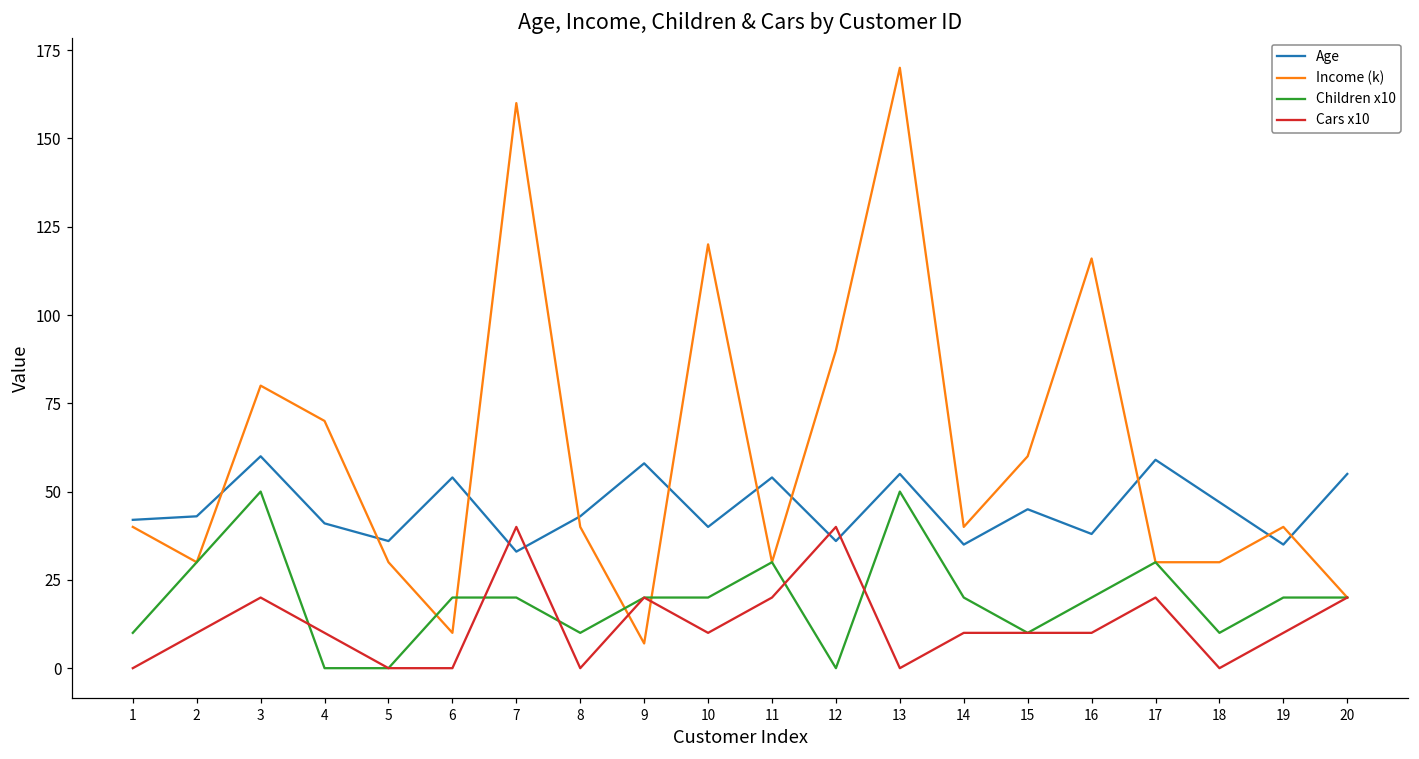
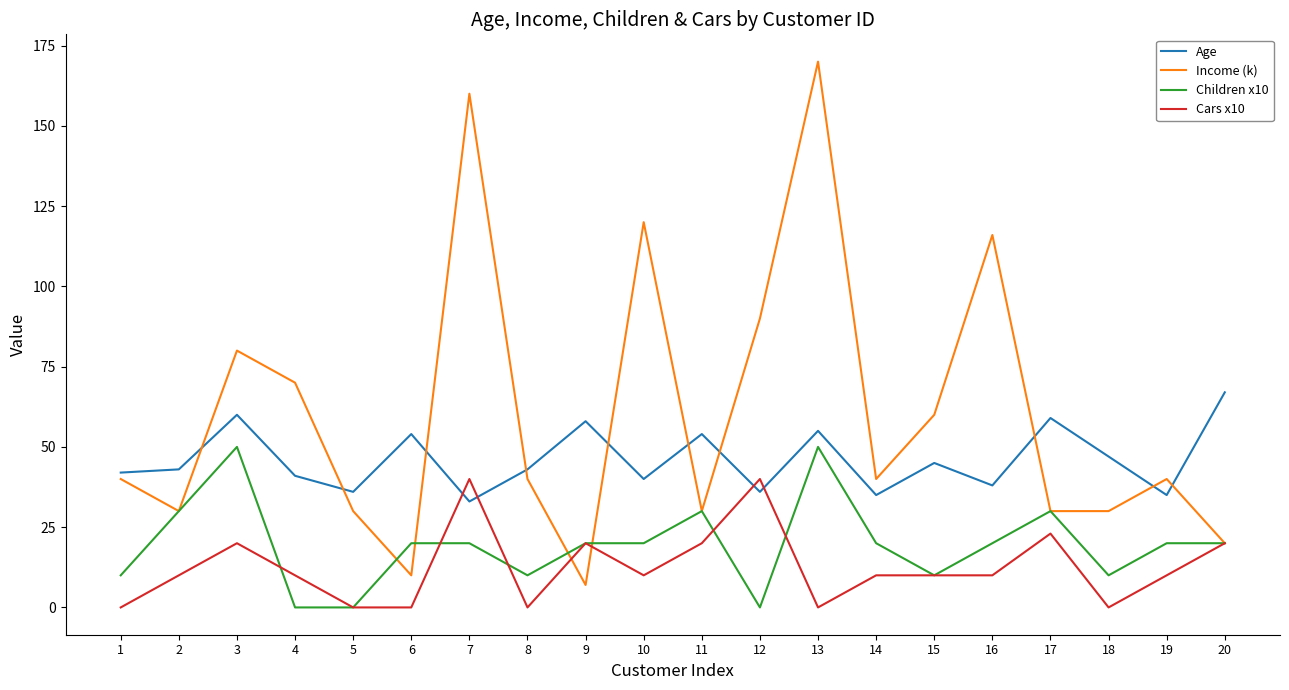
Cars x10, 17: 20 -> 23
Age, 20: 55 -> 67
